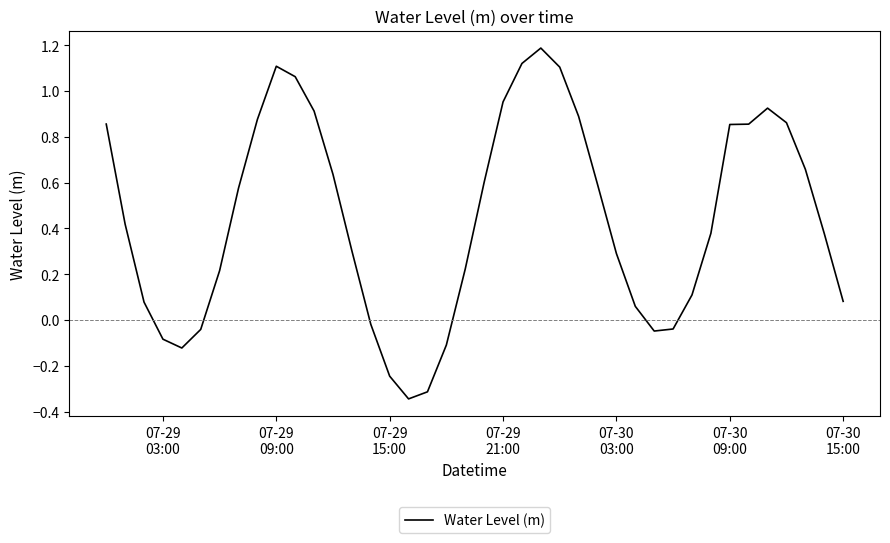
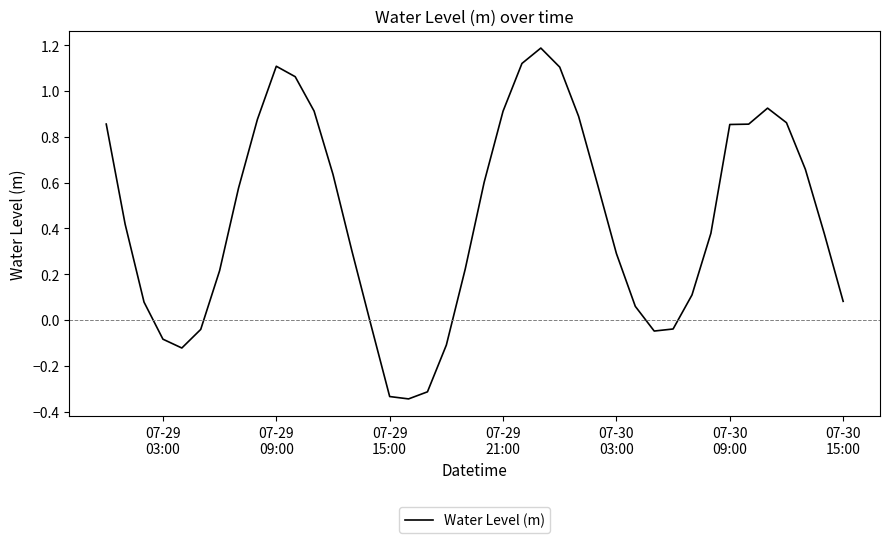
07-29 15:00: -0.24 -> -0.33
07-29 21:00: 0.95 -> 0.91
